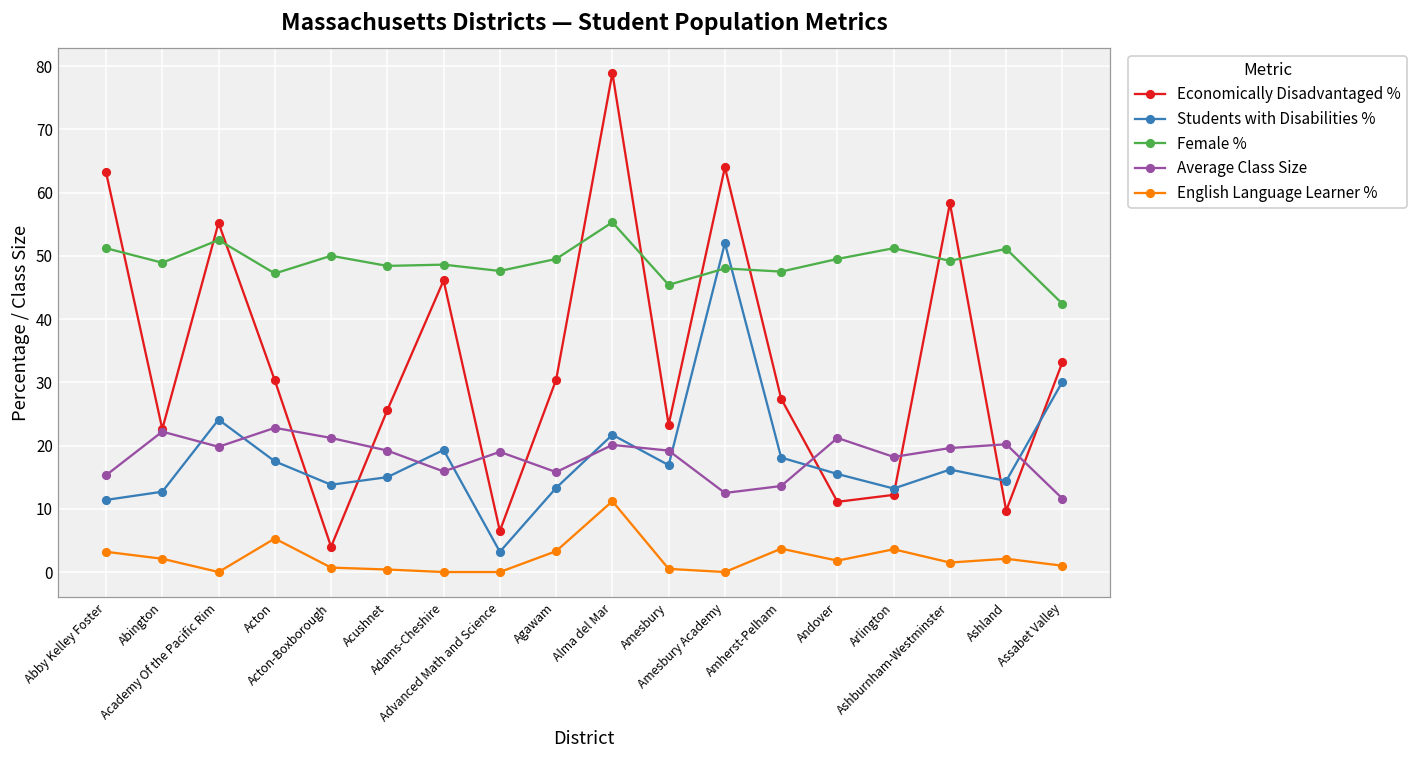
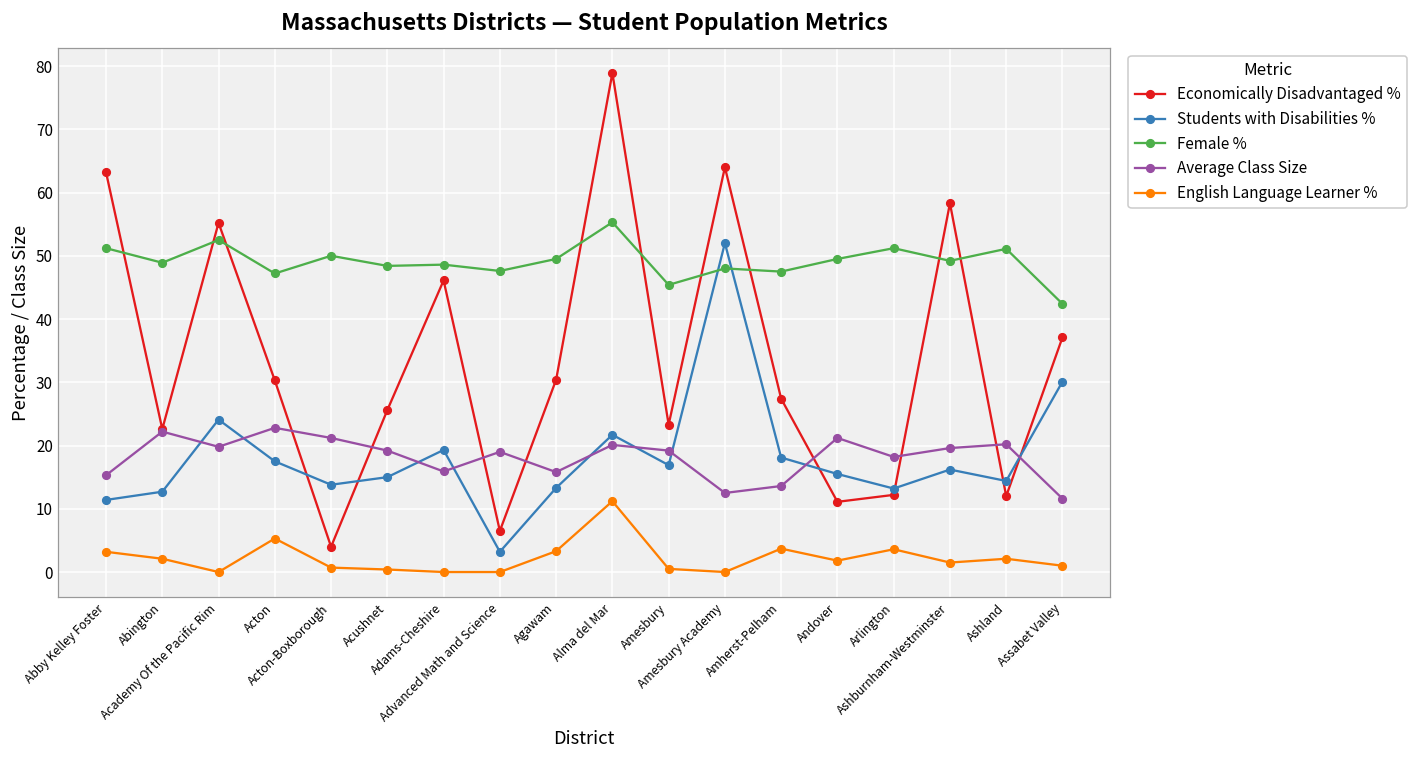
Economically Disadvantaged %, Ashland: 10 -> 12
Economically Disadvantaged %, Assabet Valley: 33 -> 37
